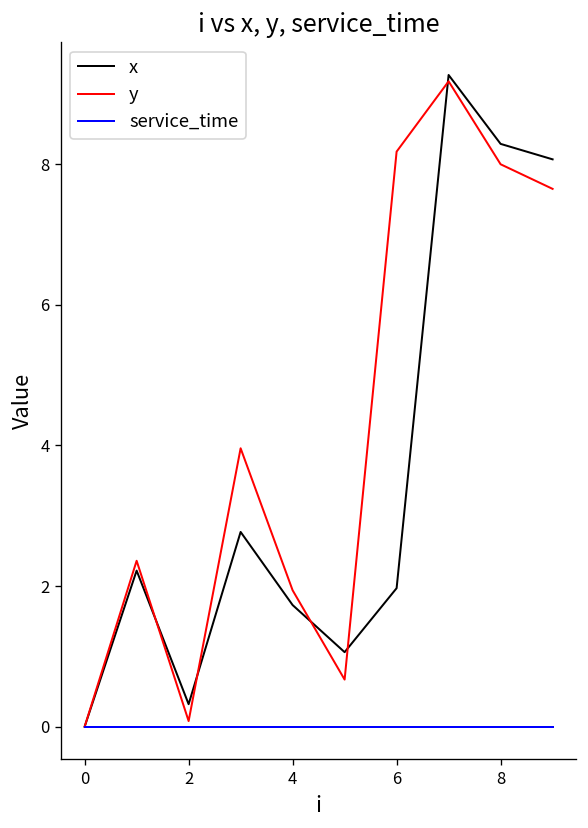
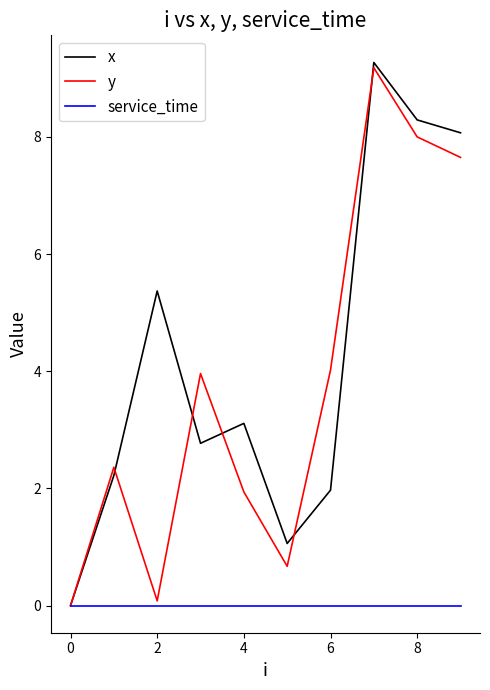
x, 2: 0.3 -> 5.4
x, 4: 1.7 -> 3.1
y, 6: 8.2 -> 4.0
